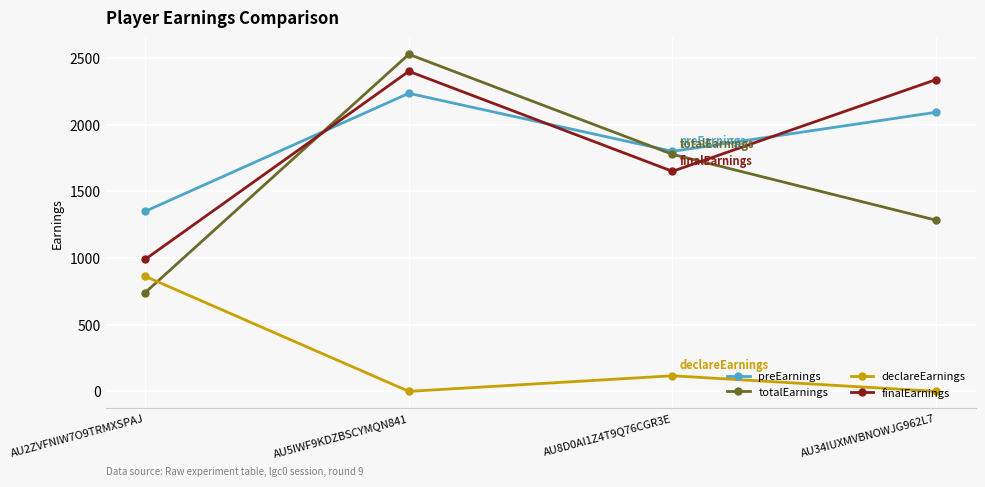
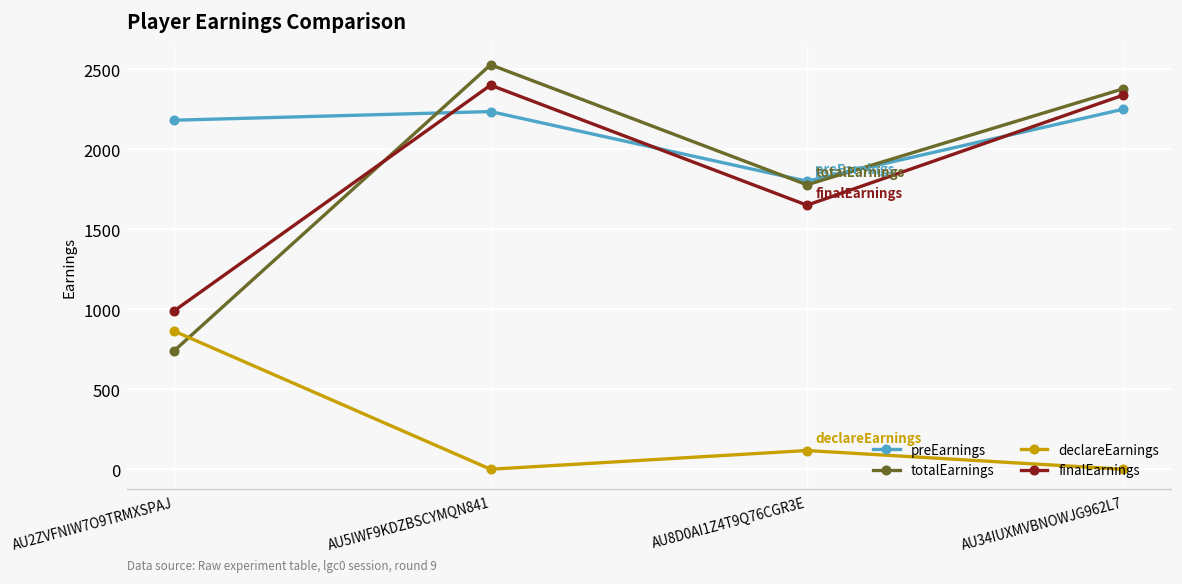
preEarnings, AU2ZVFNIW7O9TRMXSPAJ: 1350 -> 2180
preEarnings, AU34IUXMVBNOWJG962L7: 2090 -> 2250
totalEarnings, AU34IUXMVBNOWJG962L7: 1280 -> 2380
